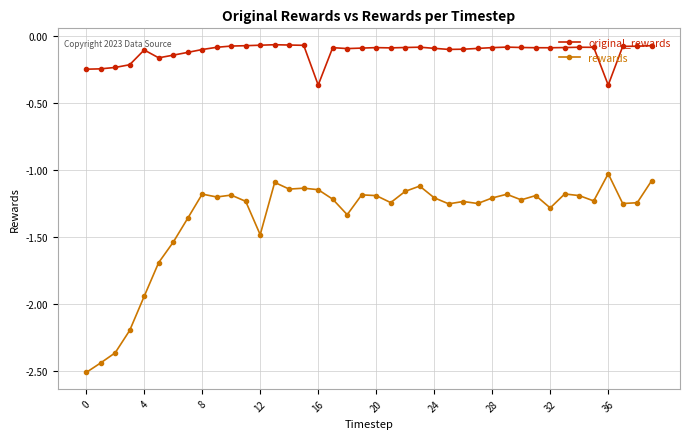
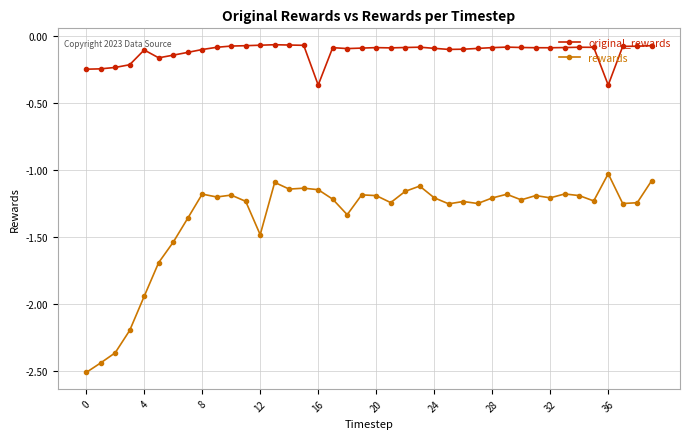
rewards, 32: -1.28 -> -1.21
